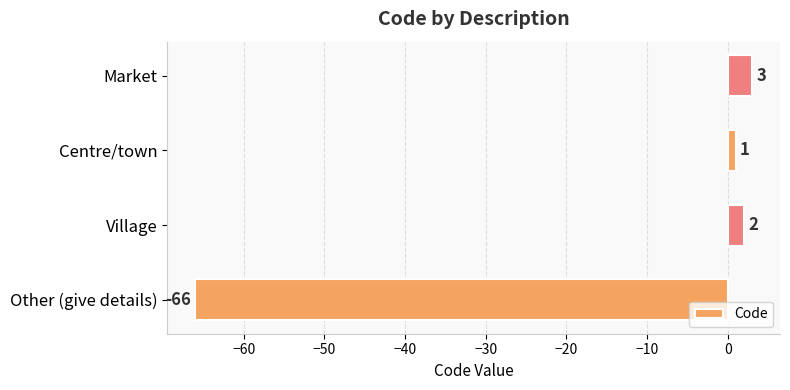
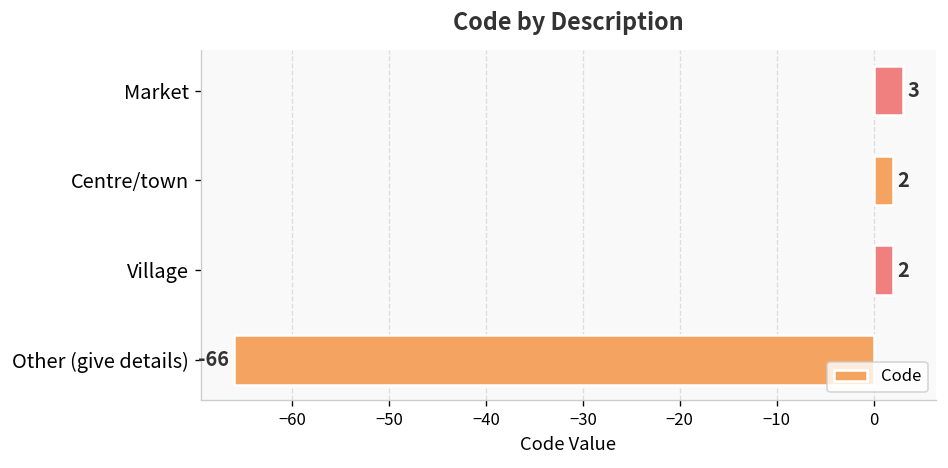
Centre/town: 1 -> 2
